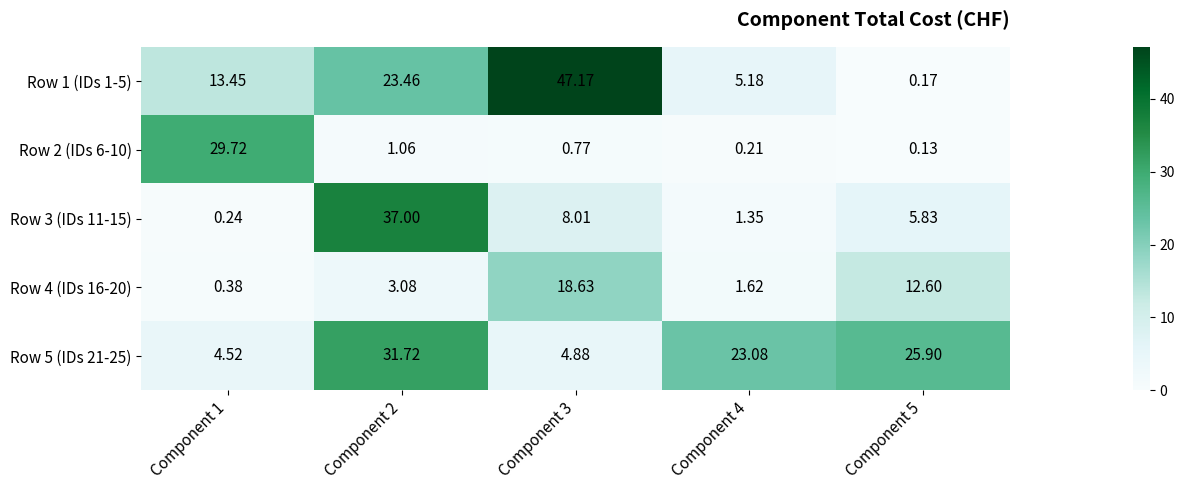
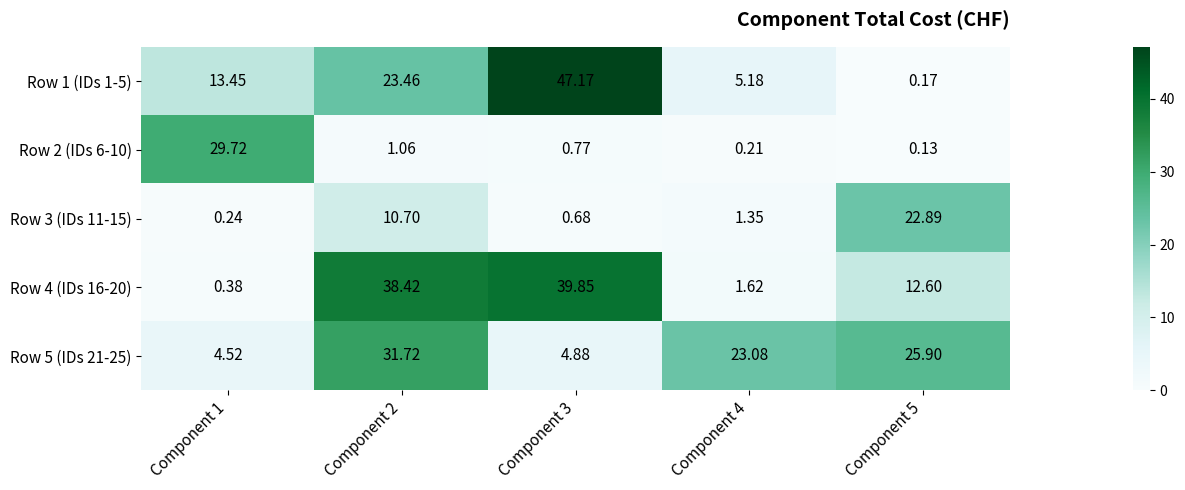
Row 3 (IDs 11-15), Component 2: 37.00 -> 10.70
Row 3 (IDs 11-15), Component 3: 8.01 -> 0.68
Row 3 (IDs 11-15), Component 5: 5.83 -> 22.89
Row 4 (IDs 16-20), Component 2: 3.08 -> 38.42
Row 4 (IDs 16-20), Component 3: 18.63 -> 39.85
